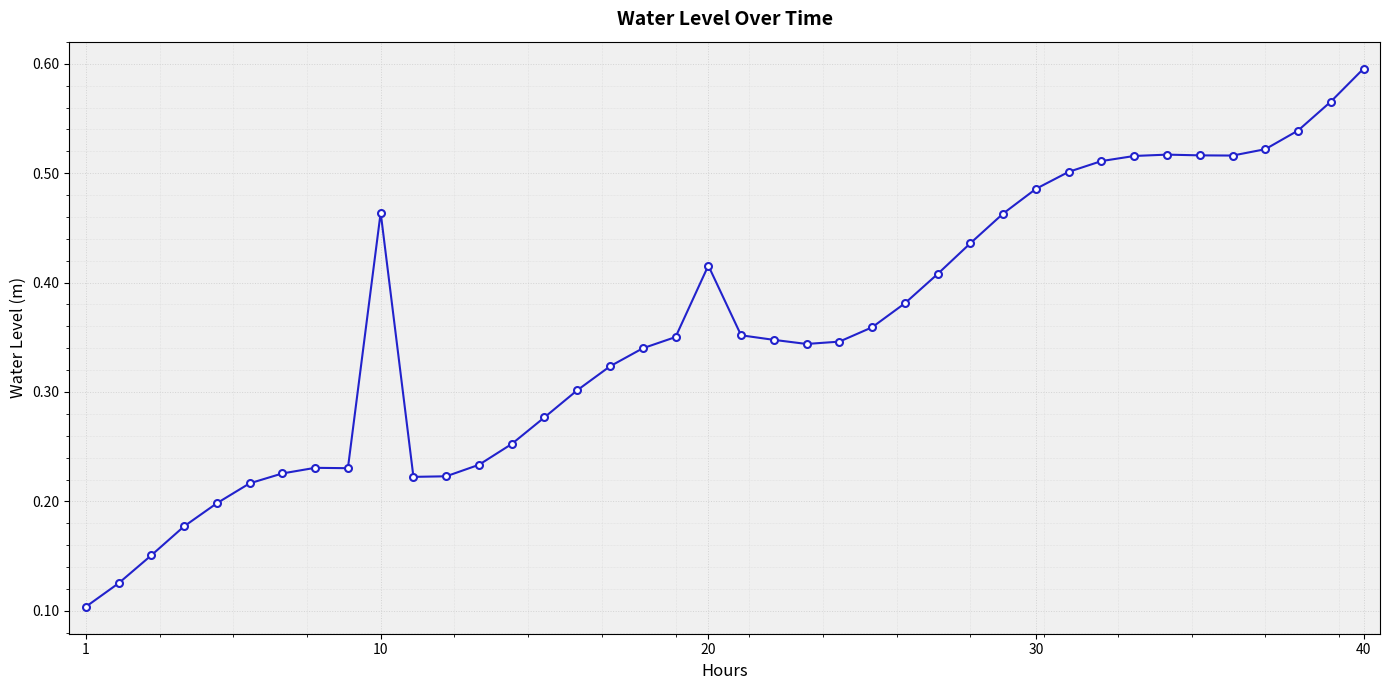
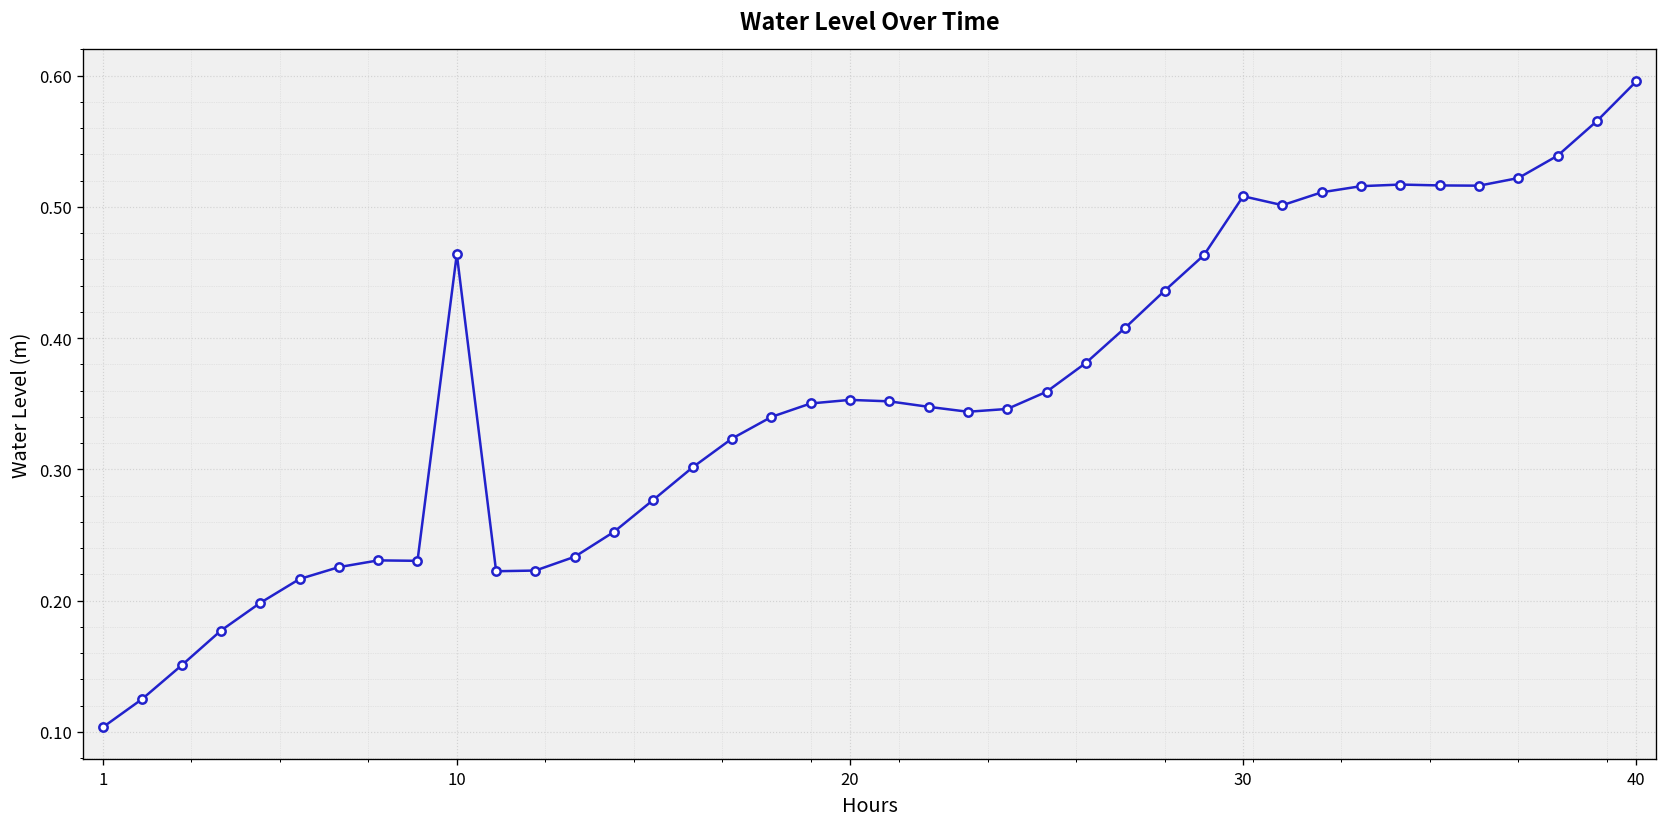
20: 0.416 -> 0.353
30: 0.486 -> 0.508
